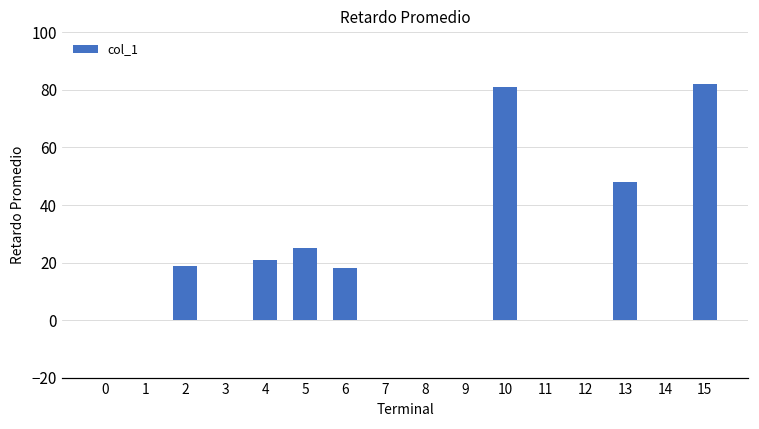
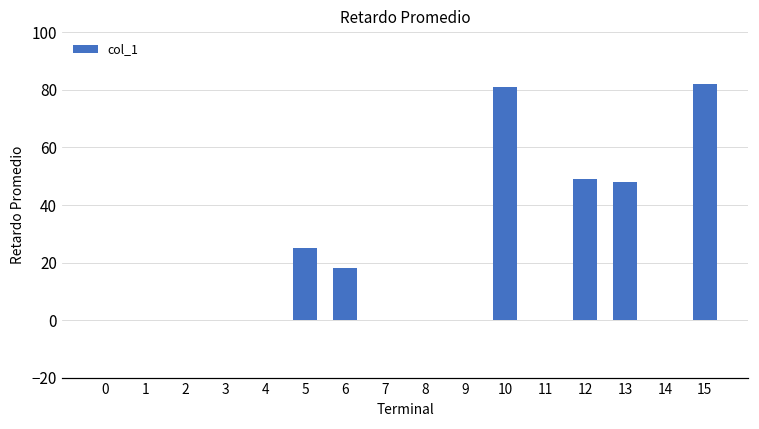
2: 19 -> 0
4: 21 -> 0
12: 0 -> 49
